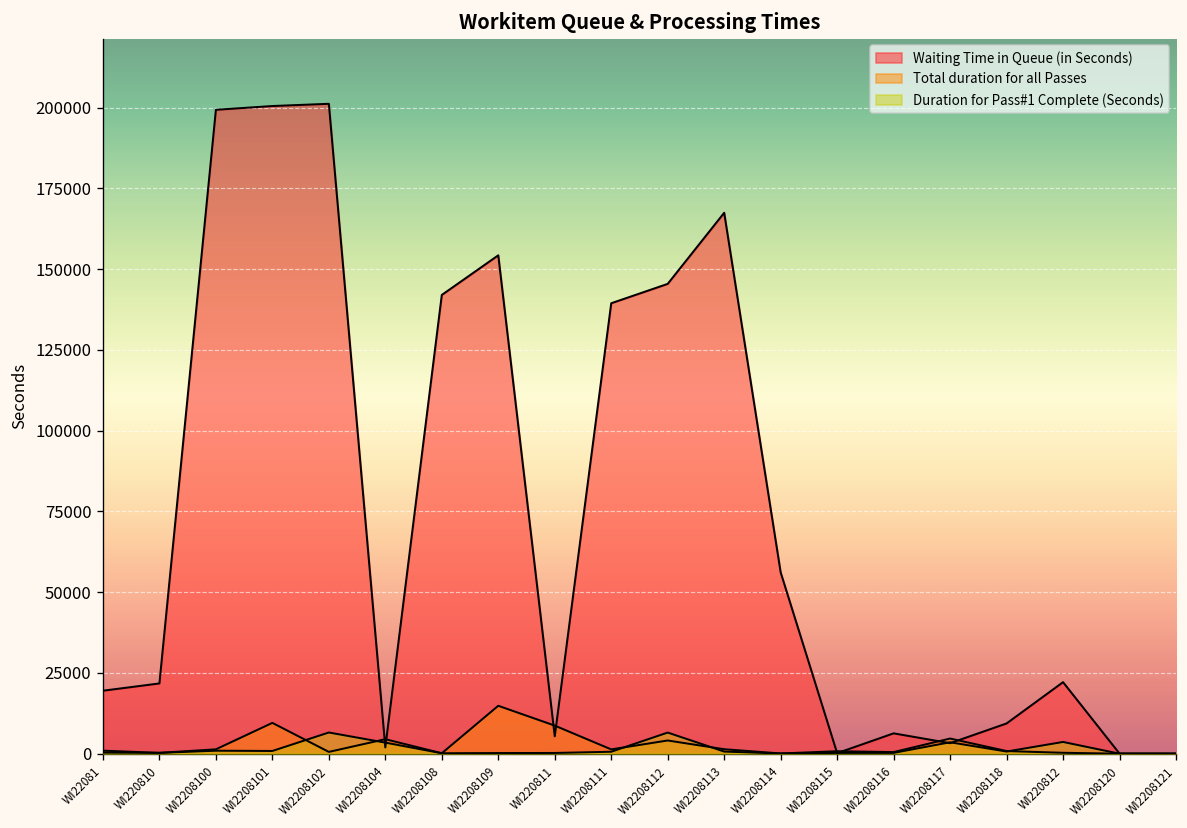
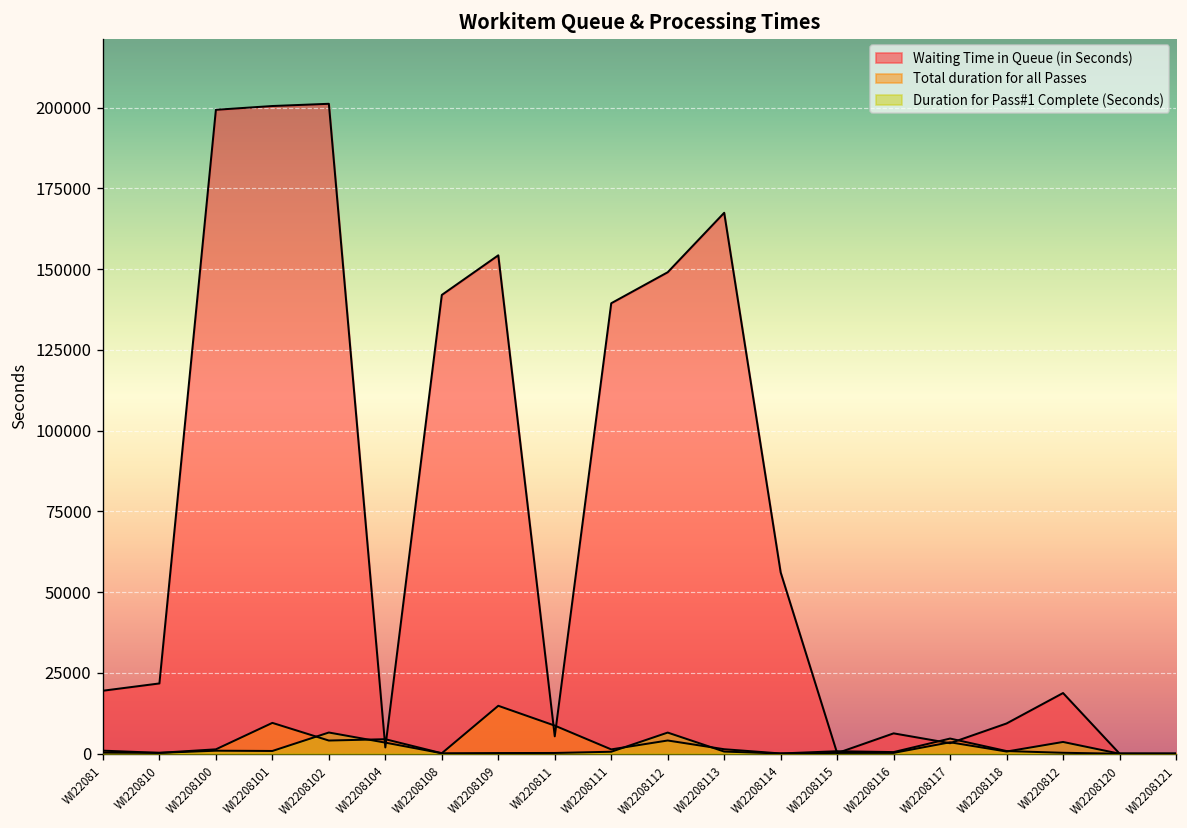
Total duration for all Passes, WI2208102: 1000 -> 4000
Waiting Time in Queue (in Seconds), WI2208112: 145000 -> 149000
Waiting Time in Queue (in Seconds), WI220812: 22000 -> 19000
